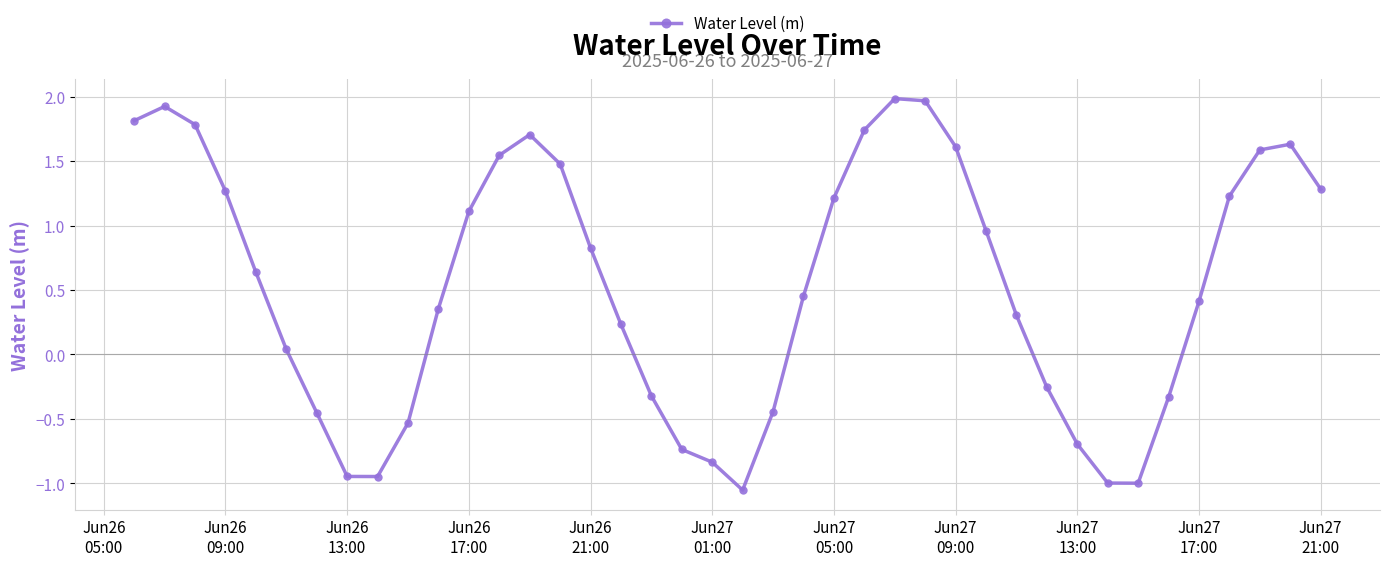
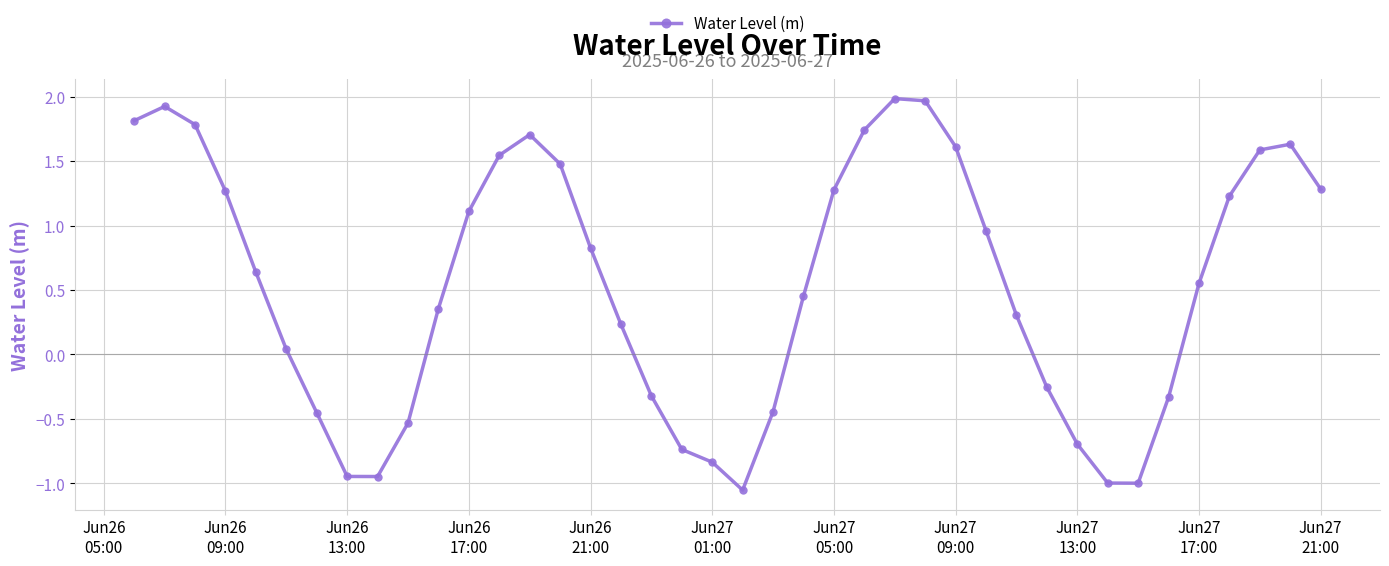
Jun27 05:00: 1.21 -> 1.28
Jun27 17:00: 0.41 -> 0.55
